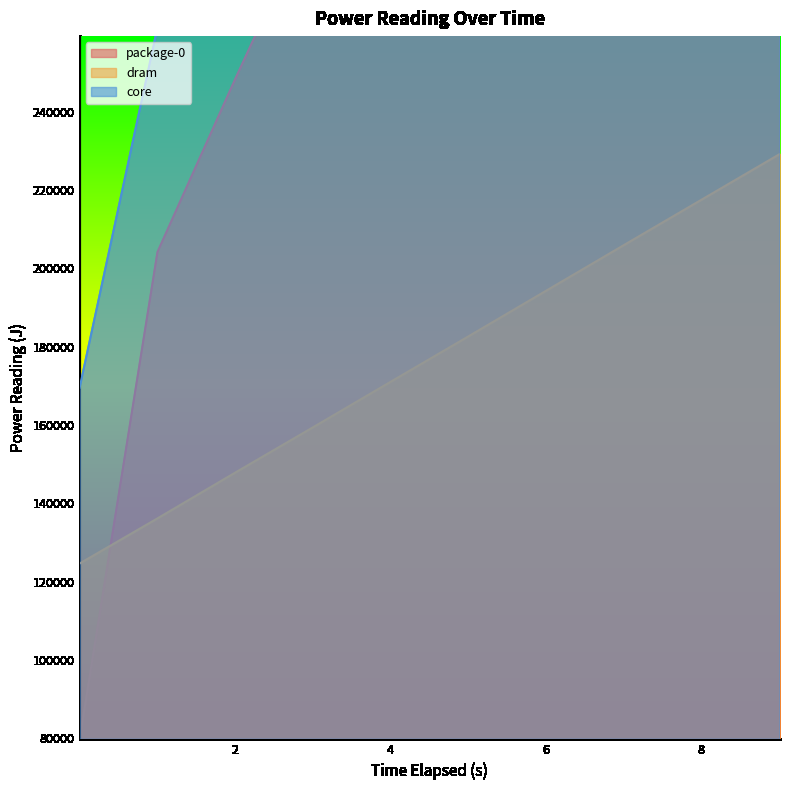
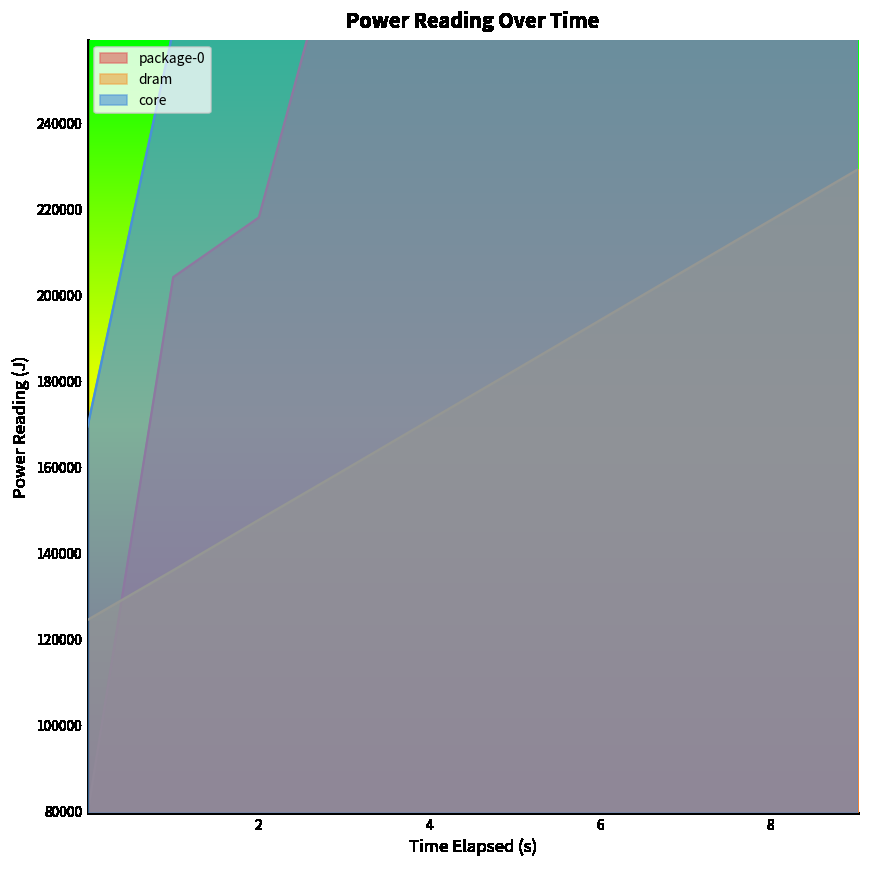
package-0, 2: 248000 -> 218000
